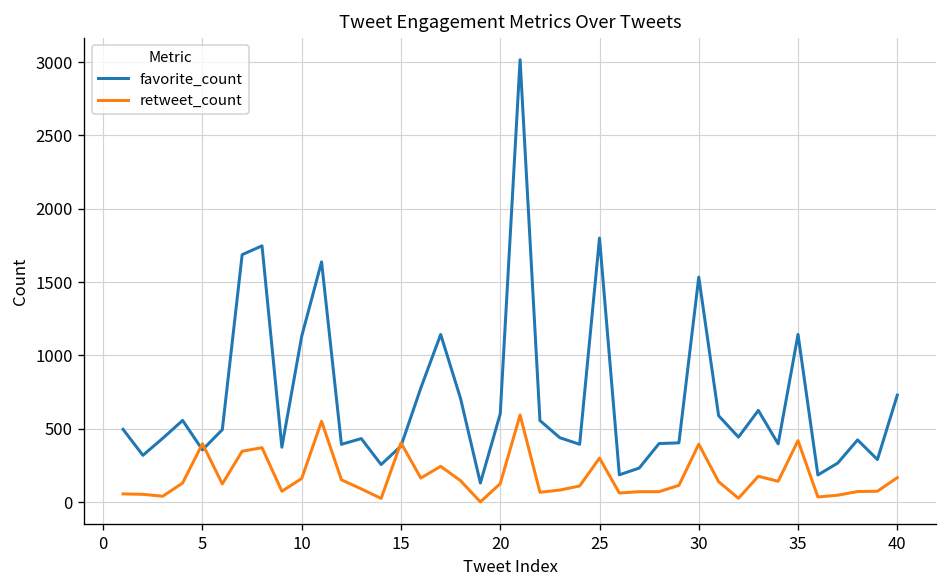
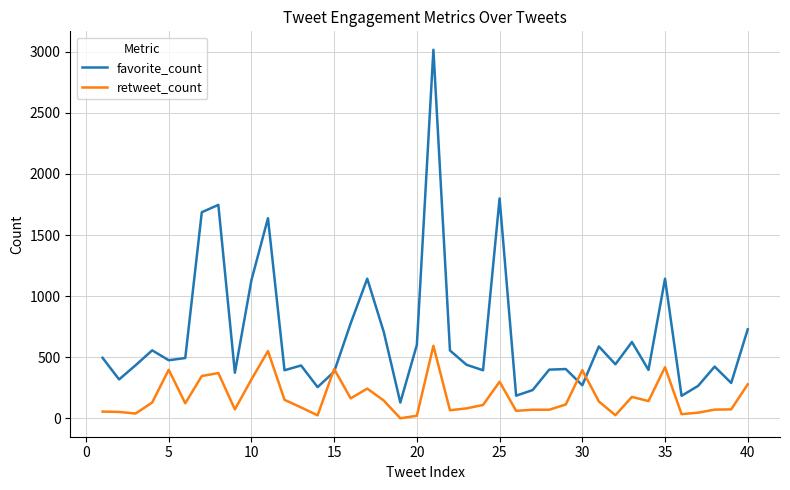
favorite_count, 5: 360 -> 480
retweet_count, 10: 160 -> 320
retweet_count, 20: 130 -> 20
favorite_count, 30: 1530 -> 270
retweet_count, 40: 170 -> 280
